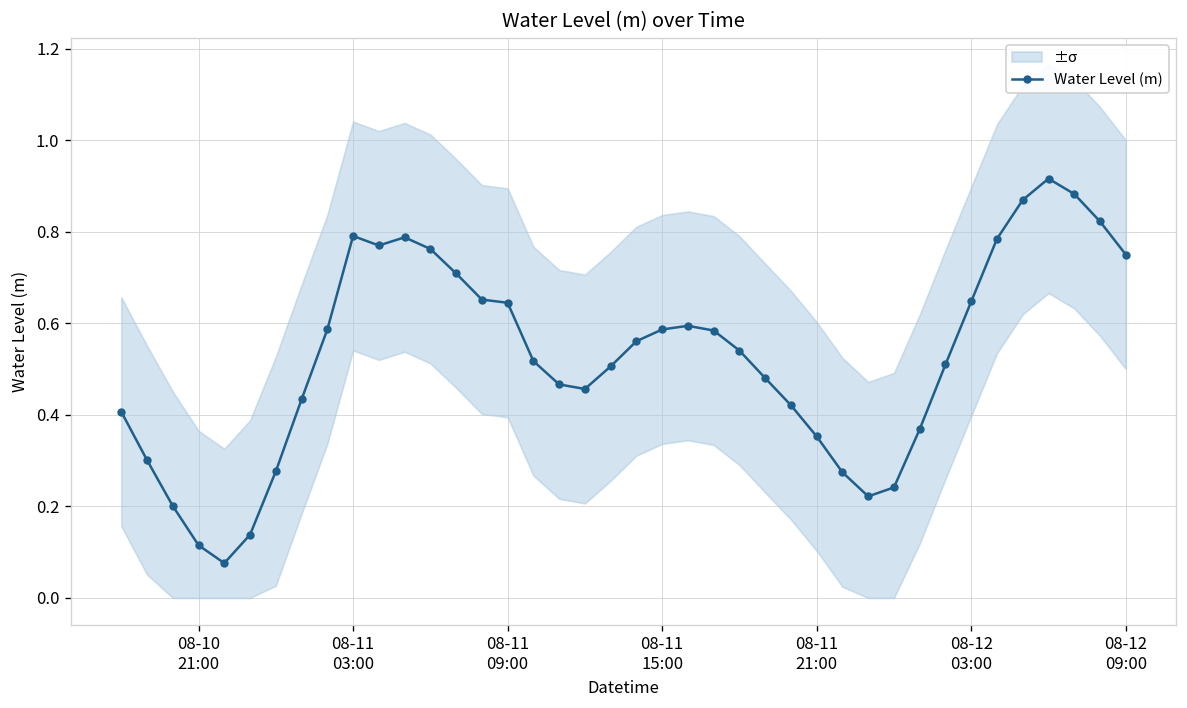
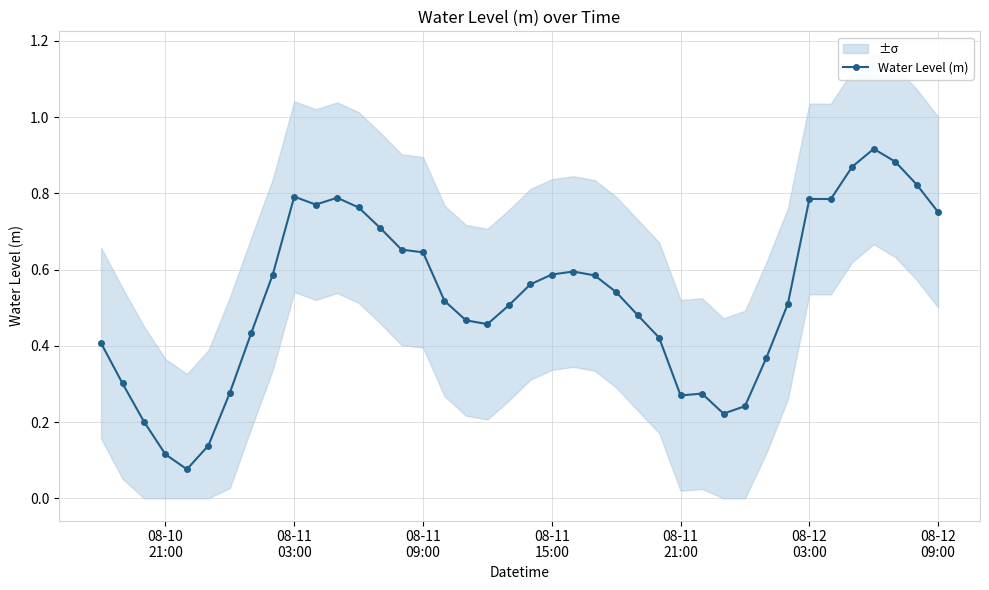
Water Level (m), 08-11 21:00: 0.35 -> 0.27
Water Level (m), 08-12 03:00: 0.65 -> 0.79
